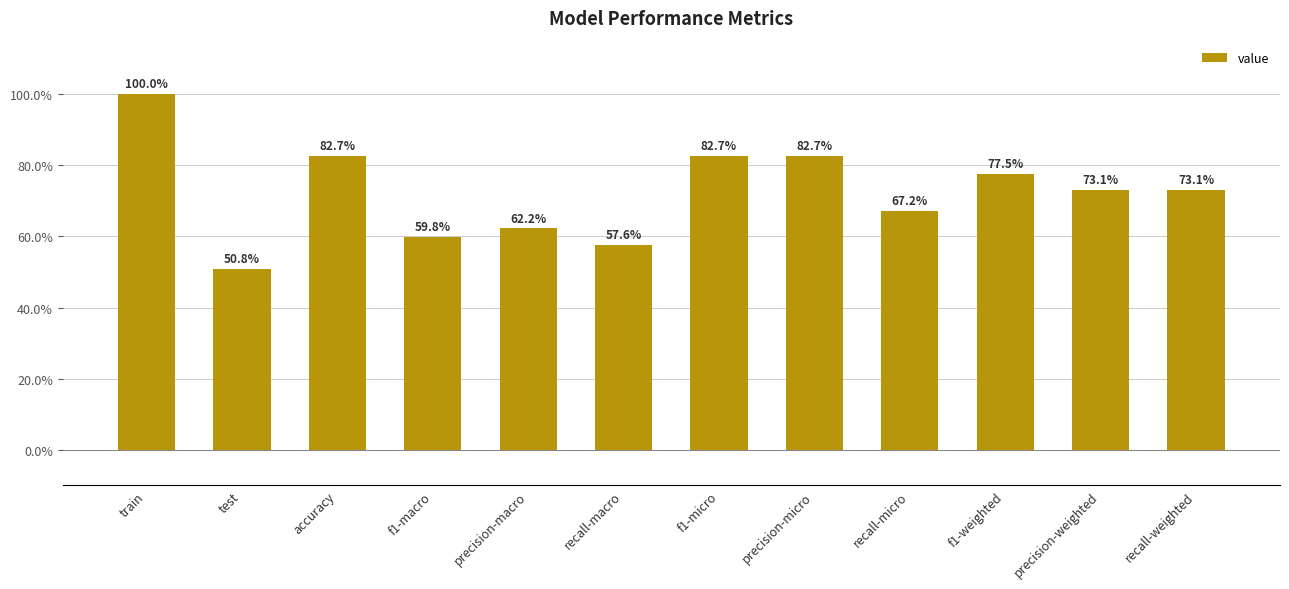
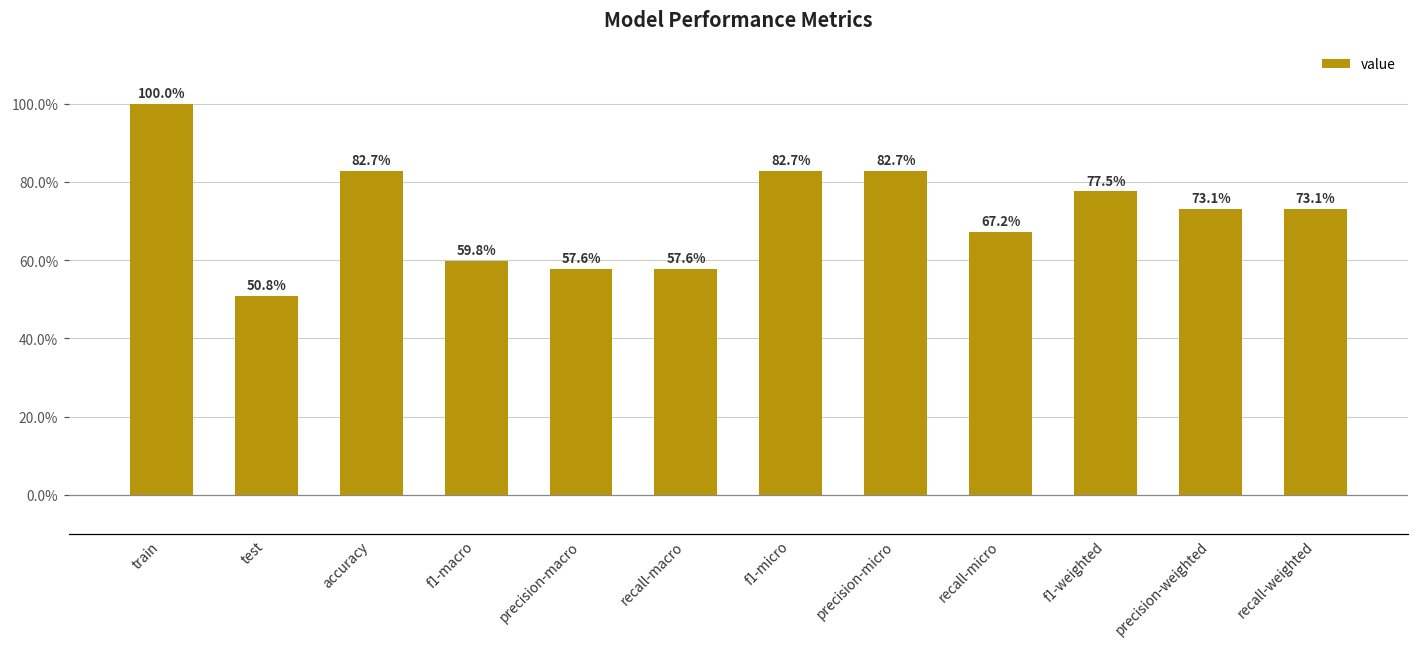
precision-macro: 62.2% -> 57.6%
